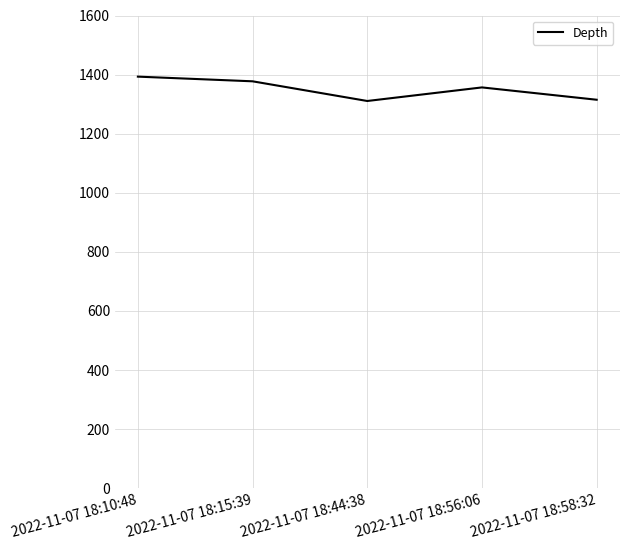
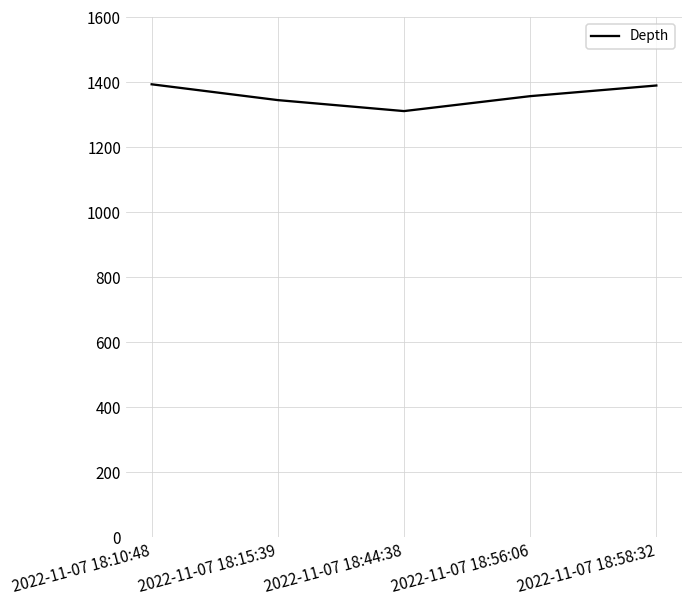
2022-11-07 18:15:39: 1380 -> 1340
2022-11-07 18:58:32: 1310 -> 1390
